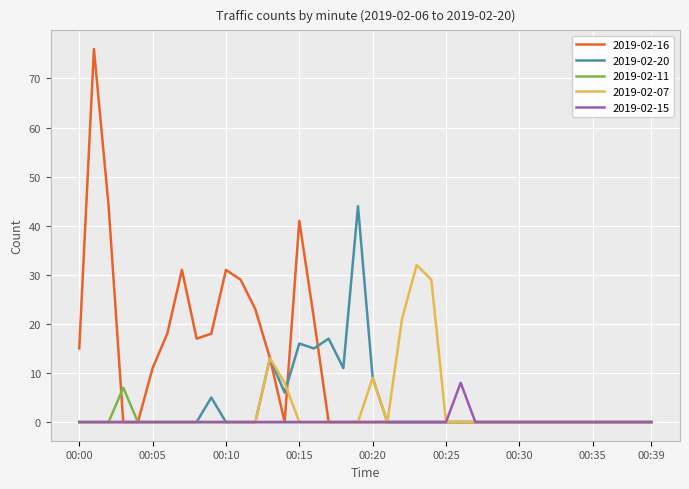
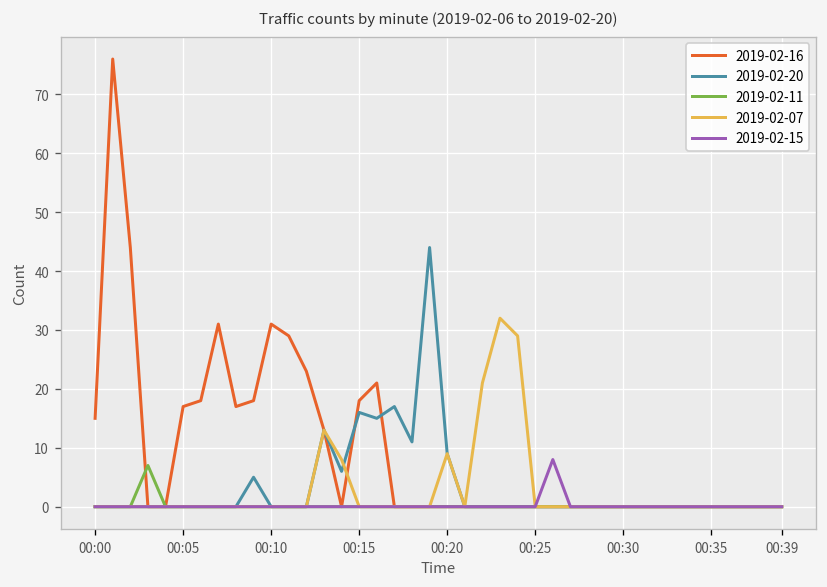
2019-02-16, 00:05: 11 -> 17
2019-02-16, 00:15: 41 -> 18
